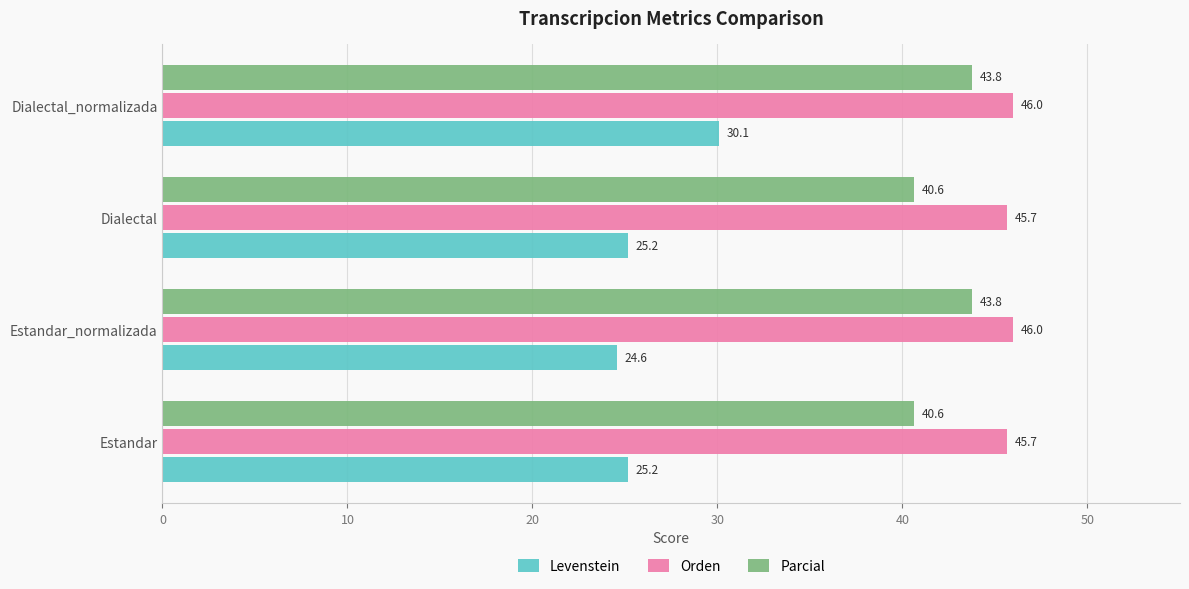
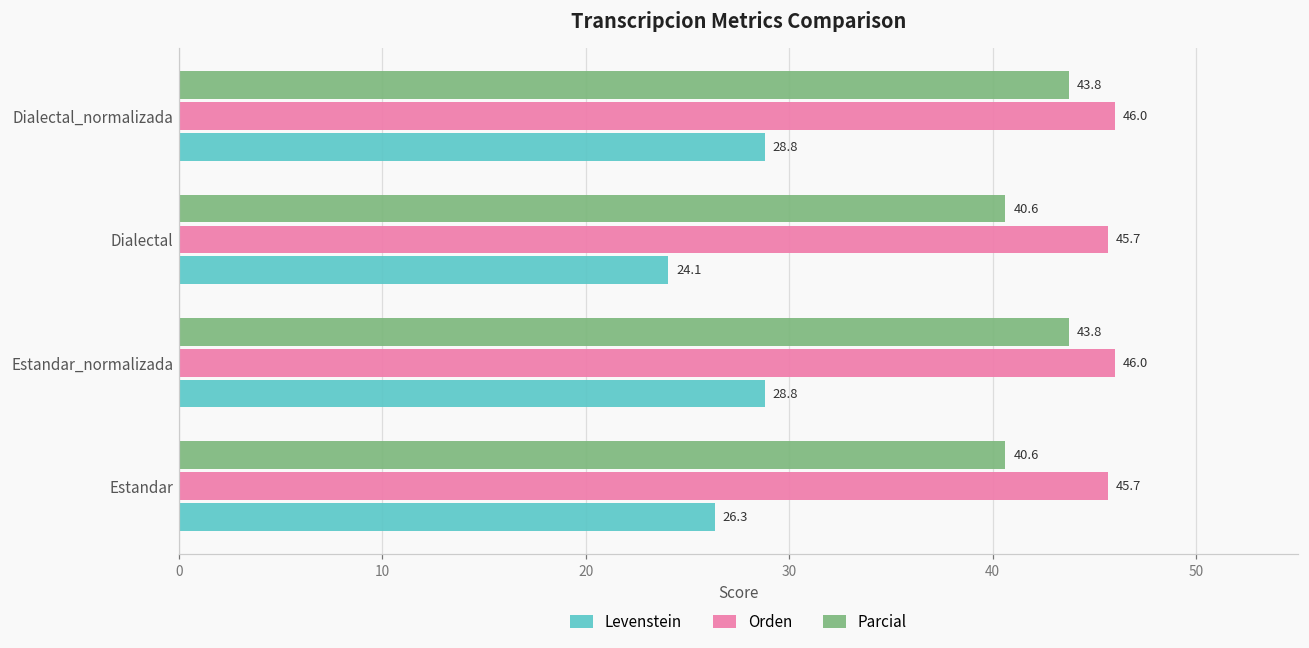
Levenstein, Dialectal_normalizada: 30.1 -> 28.8
Levenstein, Dialectal: 25.2 -> 24.1
Levenstein, Estandar_normalizada: 24.6 -> 28.8
Levenstein, Estandar: 25.2 -> 26.3
